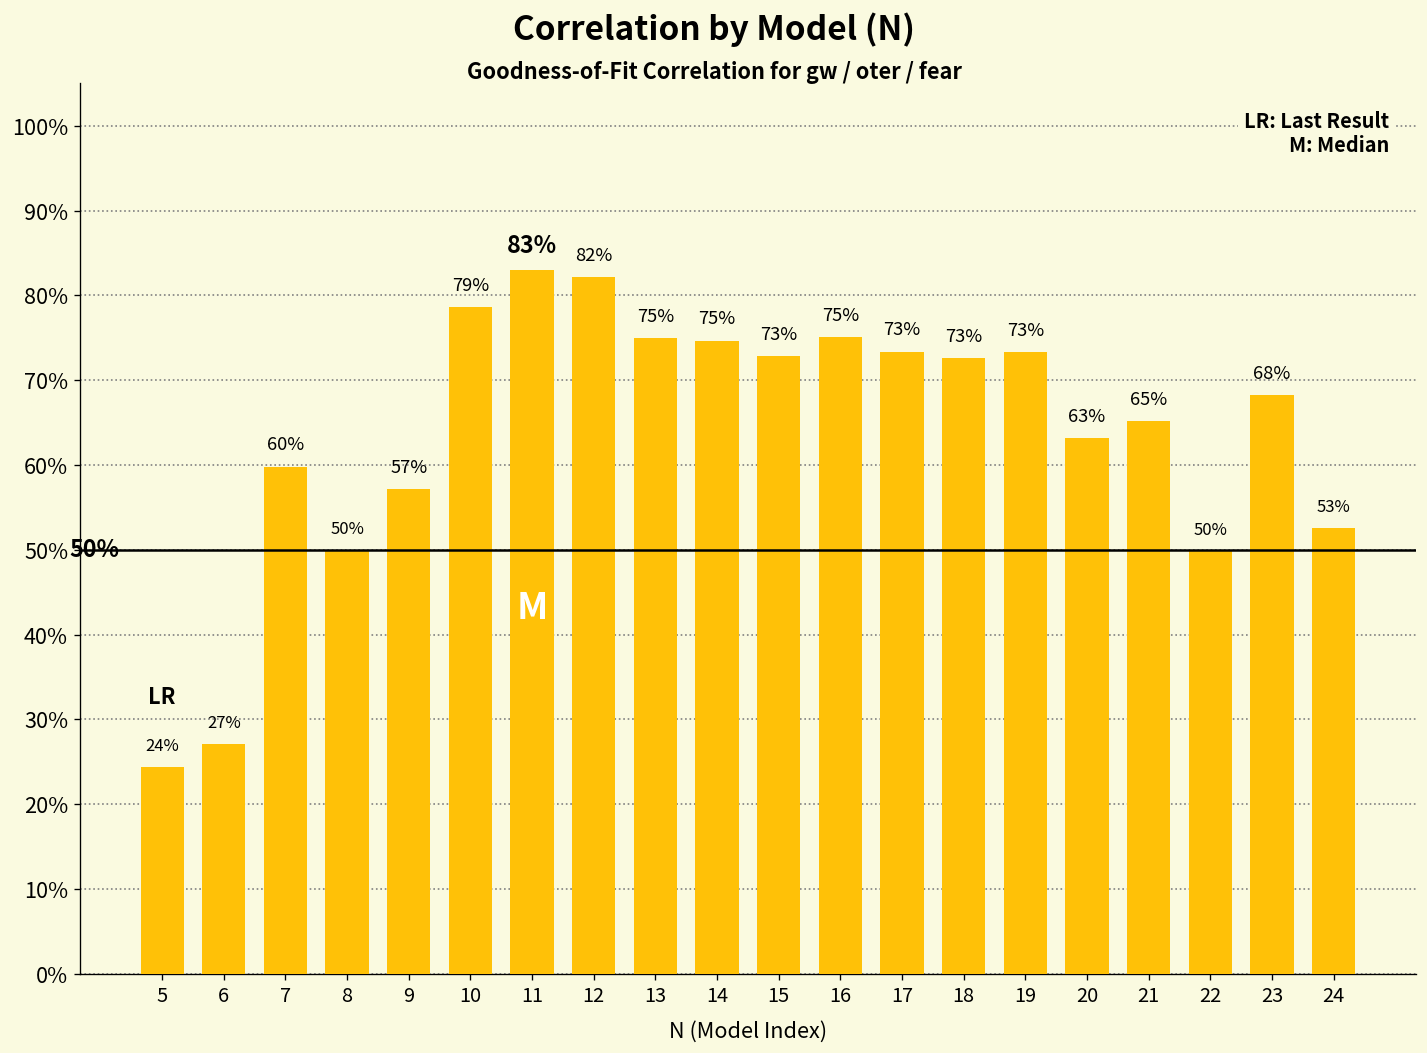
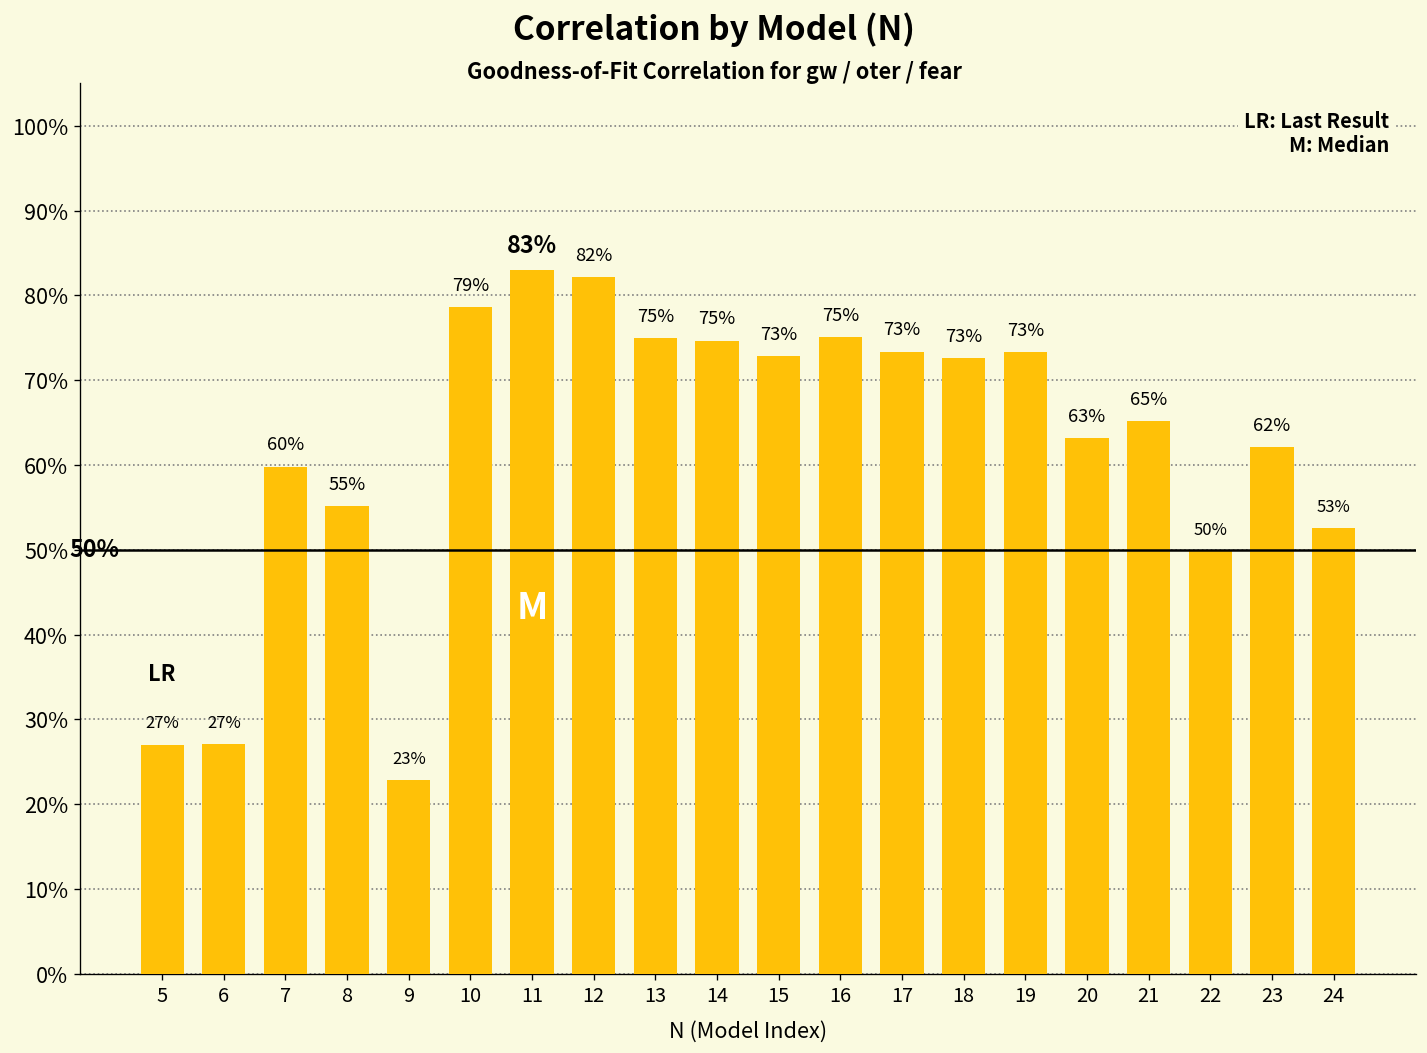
5: 24% -> 27%
8: 50% -> 55%
9: 57% -> 23%
23: 68% -> 62%
